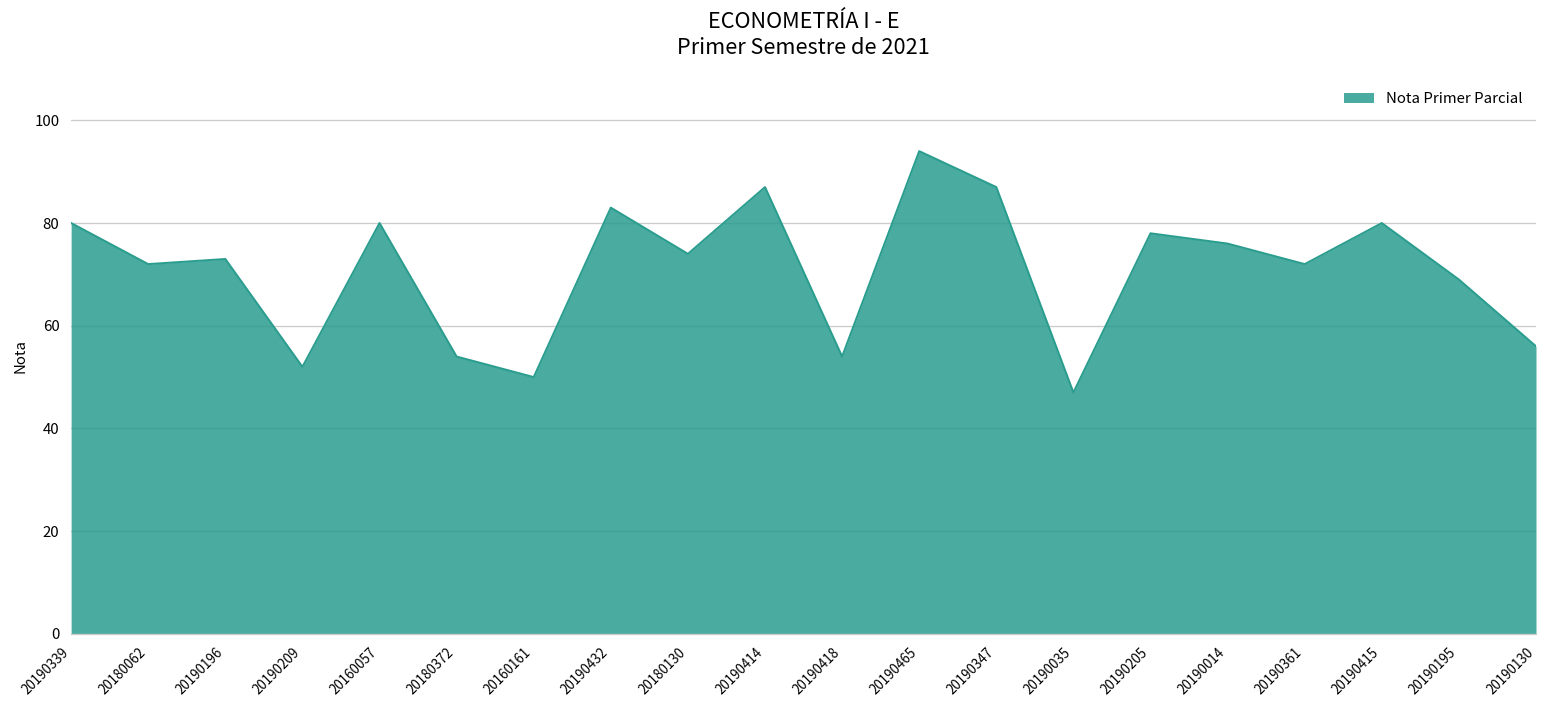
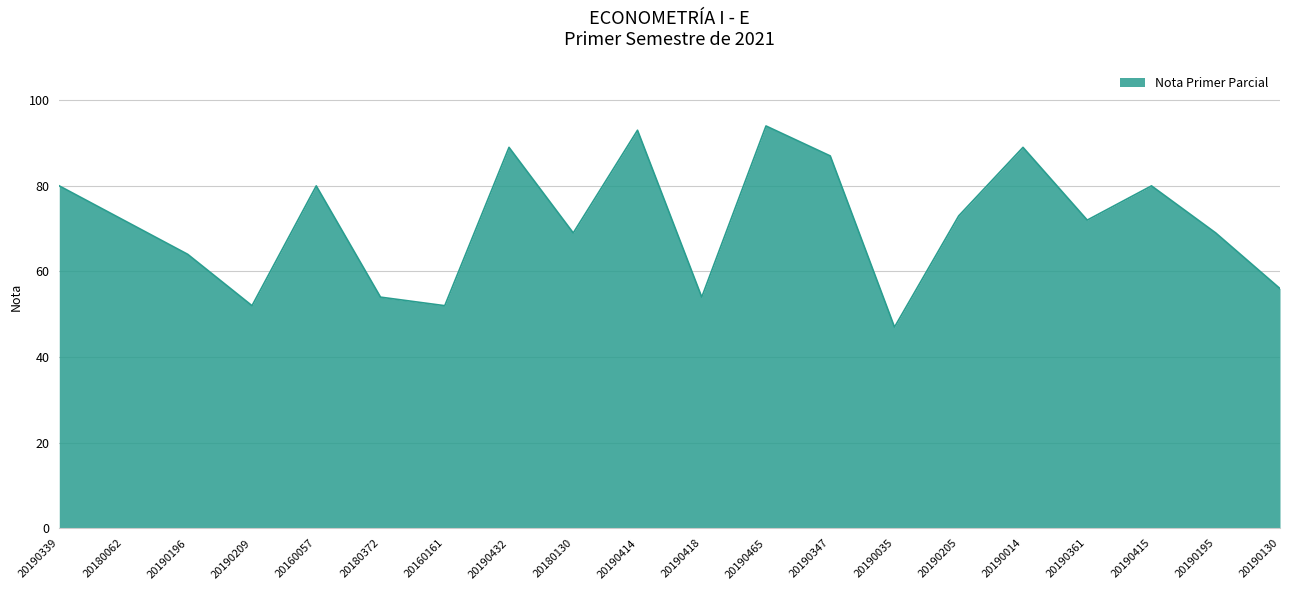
20190196: 73 -> 64
20160161: 50 -> 52
20190432: 83 -> 89
20180130: 74 -> 69
20190414: 87 -> 93
20190205: 78 -> 73
20190014: 76 -> 89
